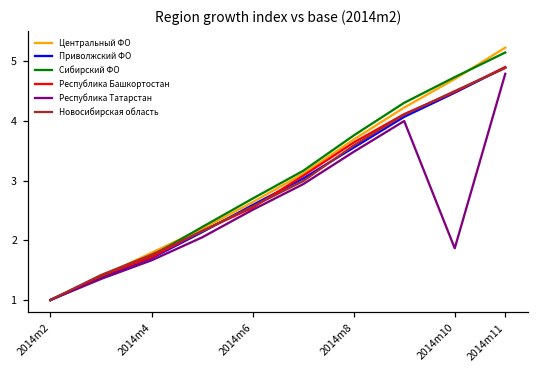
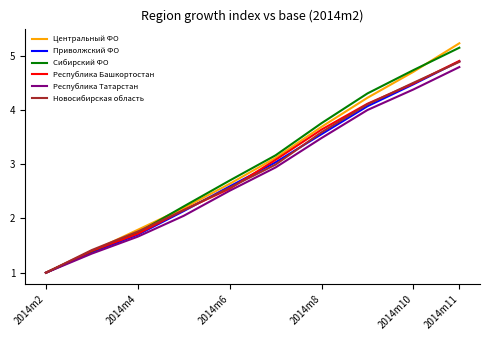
Республика Татарстан, 2014m10: 1.9 -> 4.4
